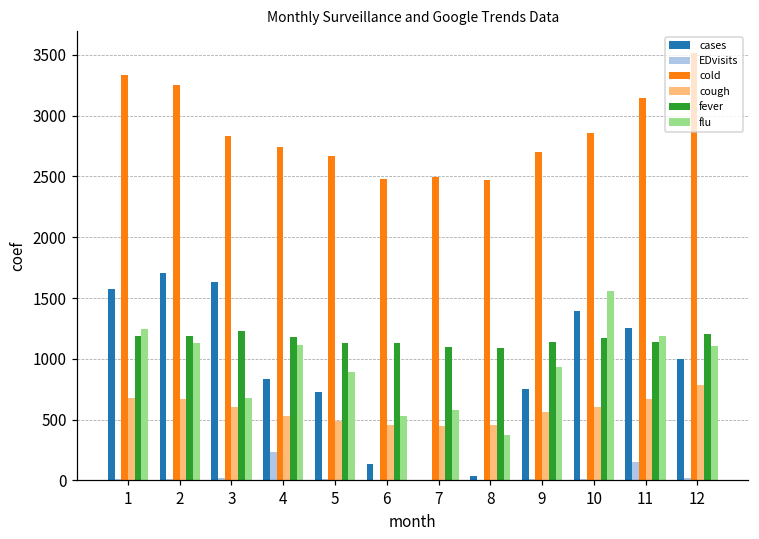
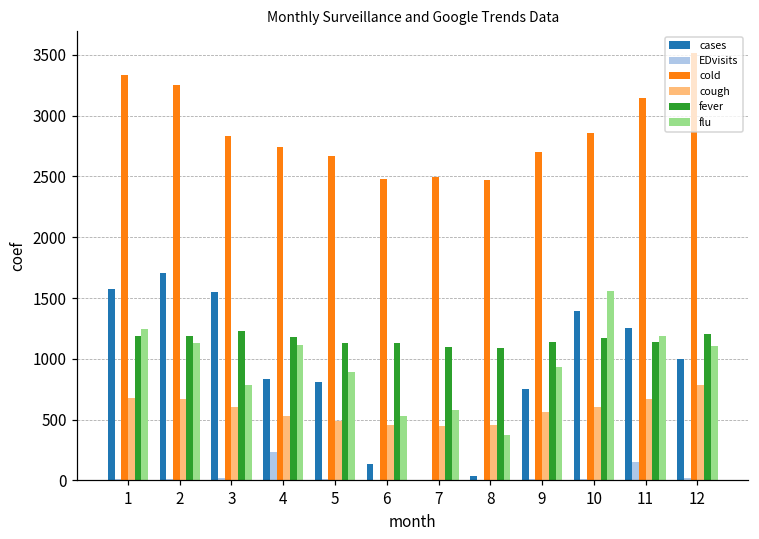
cases, 3: 1630 -> 1550
flu, 3: 680 -> 780
cases, 5: 730 -> 810
